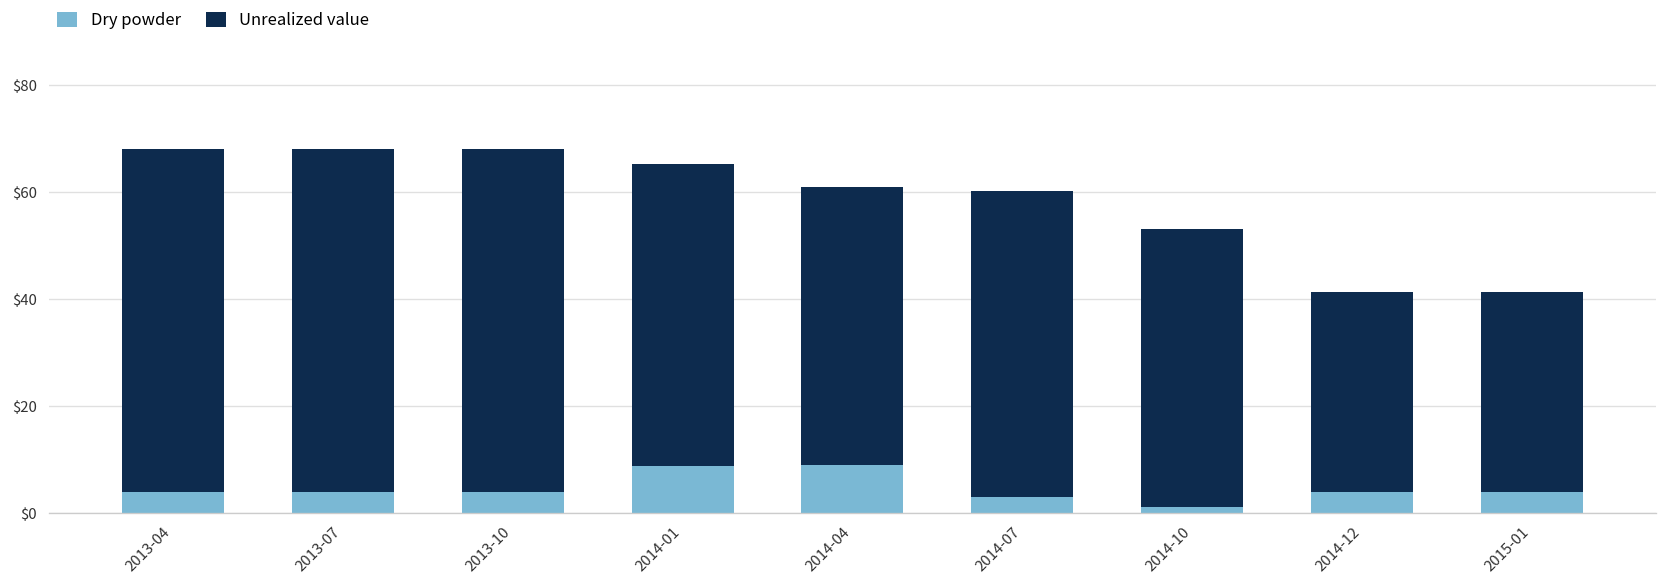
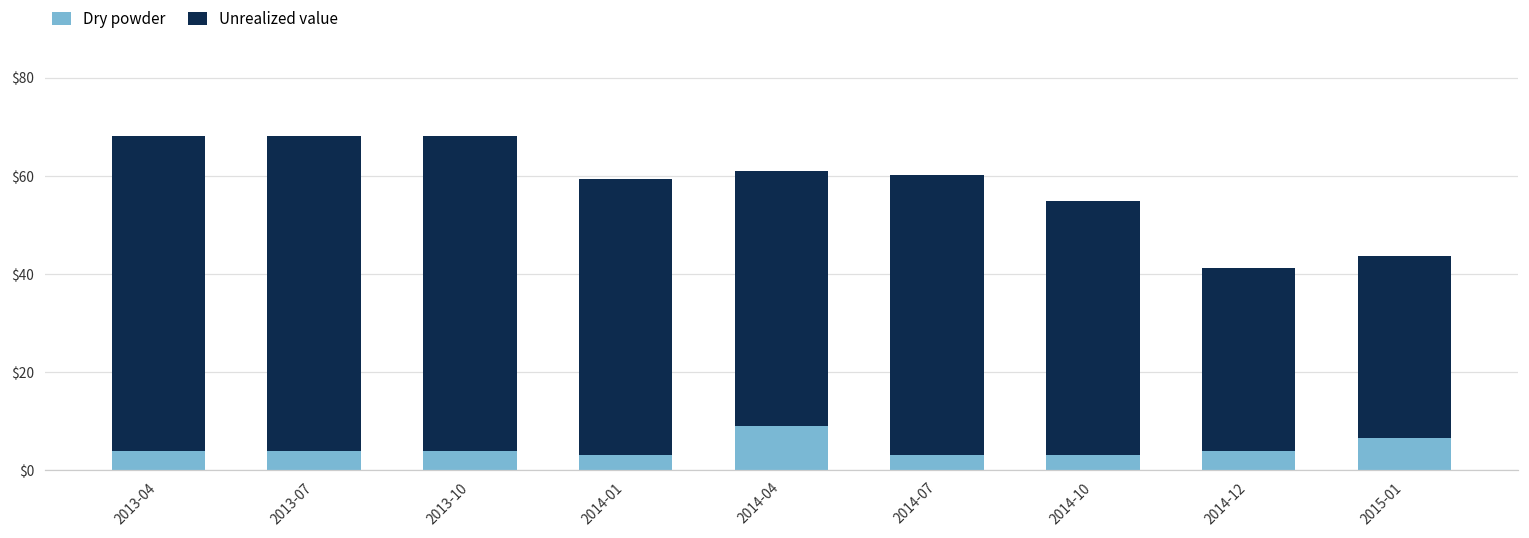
Dry powder, 2014-01: $9 -> $3
Dry powder, 2014-10: $1 -> $3
Dry powder, 2015-01: $4 -> $7
